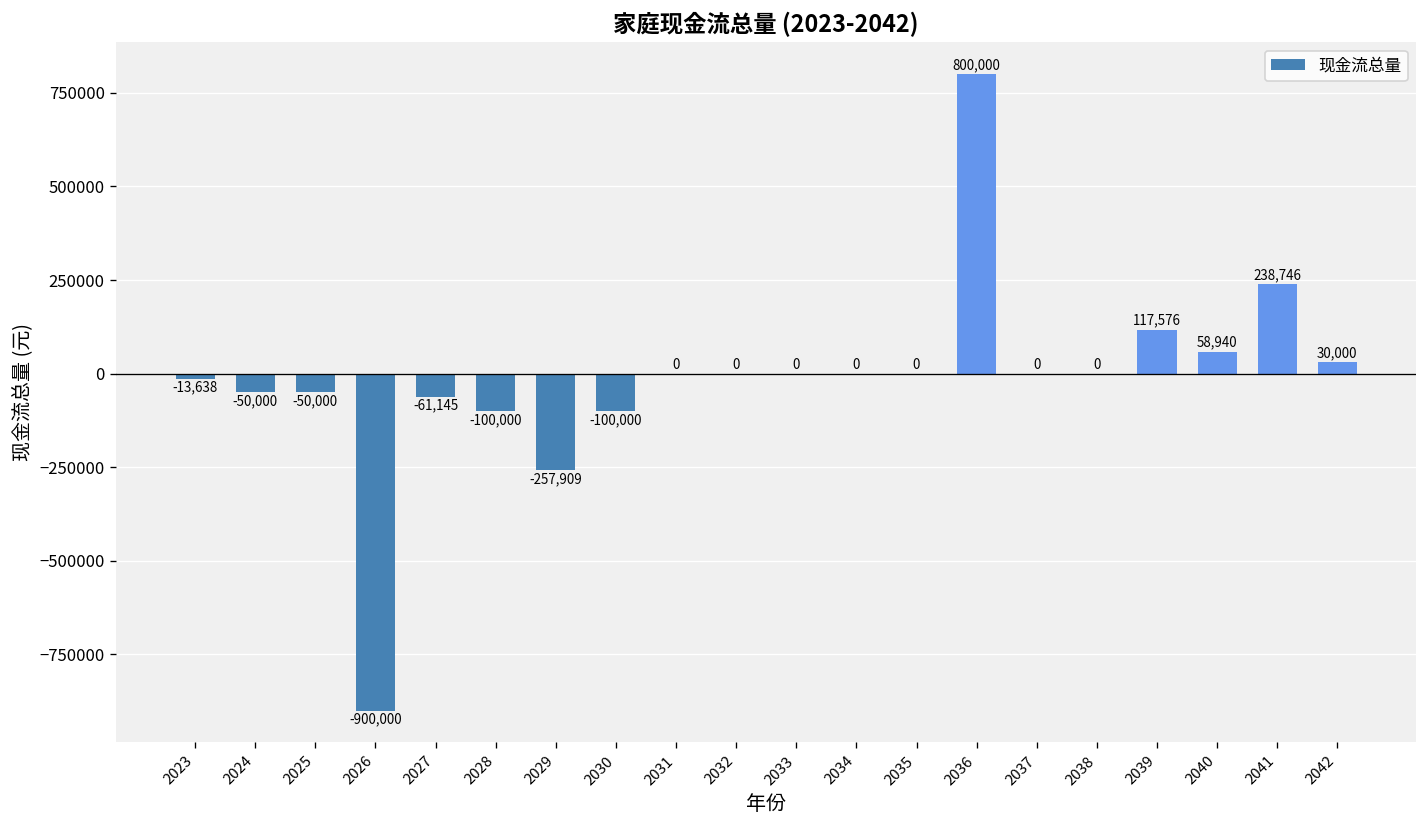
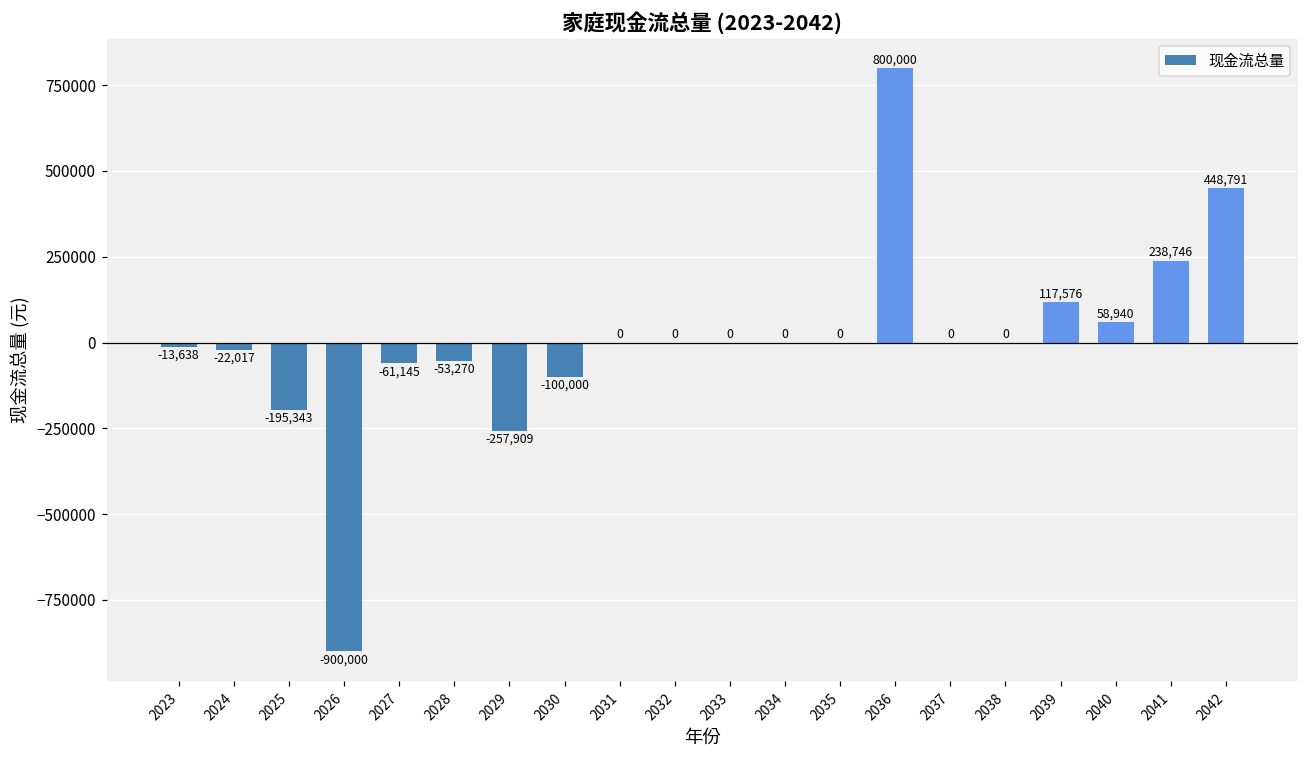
2024: -50,000 -> -22,017
2025: -50,000 -> -195,343
2028: -100,000 -> -53,270
2042: 30,000 -> 448,791
